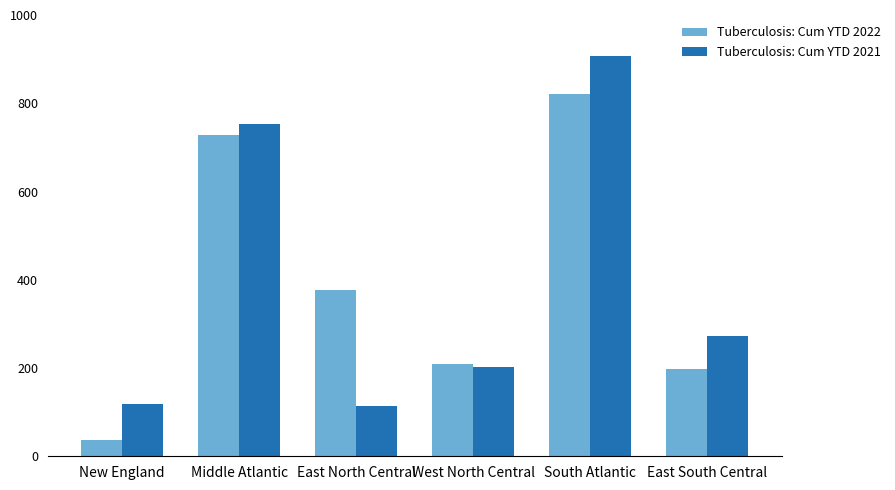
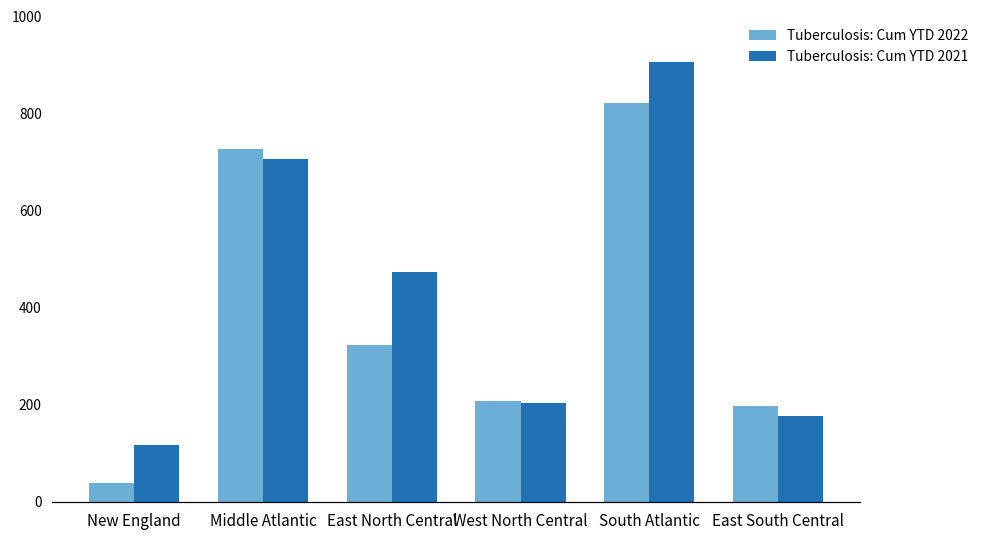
Tuberculosis: Cum YTD 2021, Middle Atlantic: 750 -> 710
Tuberculosis: Cum YTD 2022, East North Central: 380 -> 320
Tuberculosis: Cum YTD 2021, East North Central: 110 -> 470
Tuberculosis: Cum YTD 2021, East South Central: 270 -> 180
